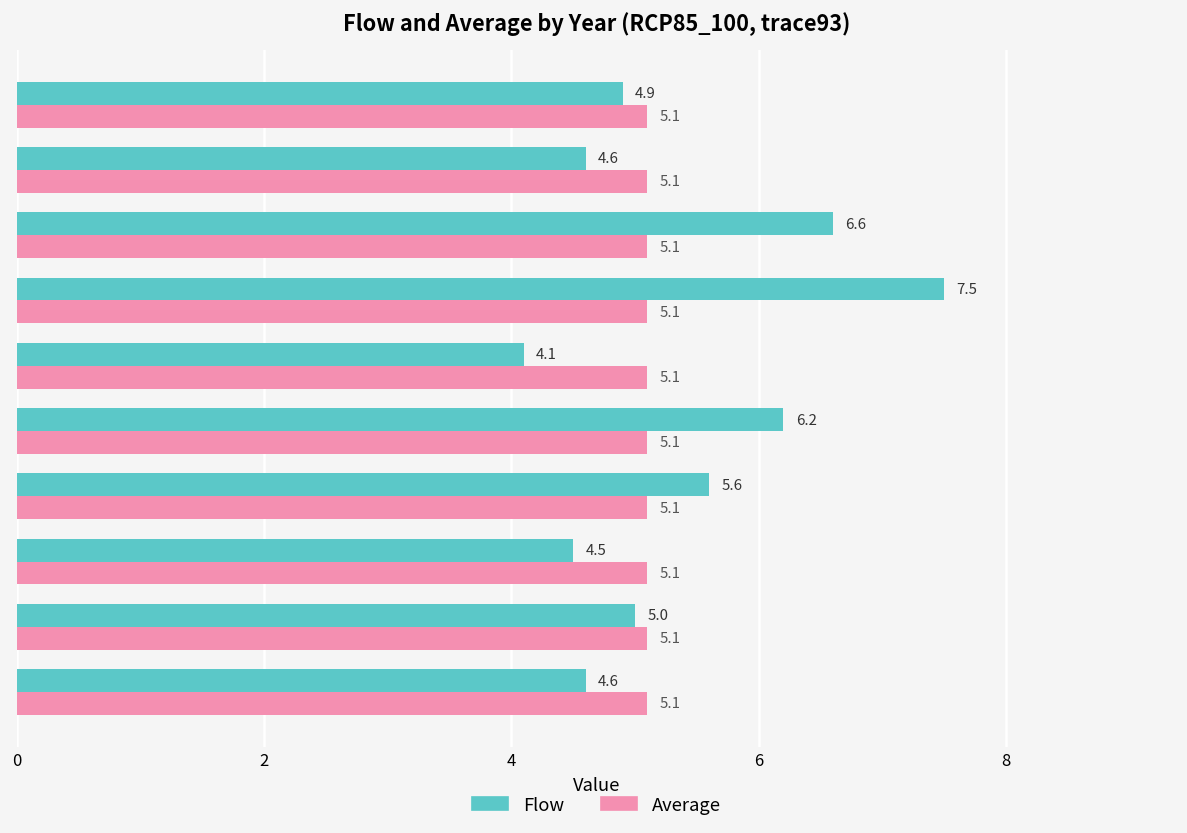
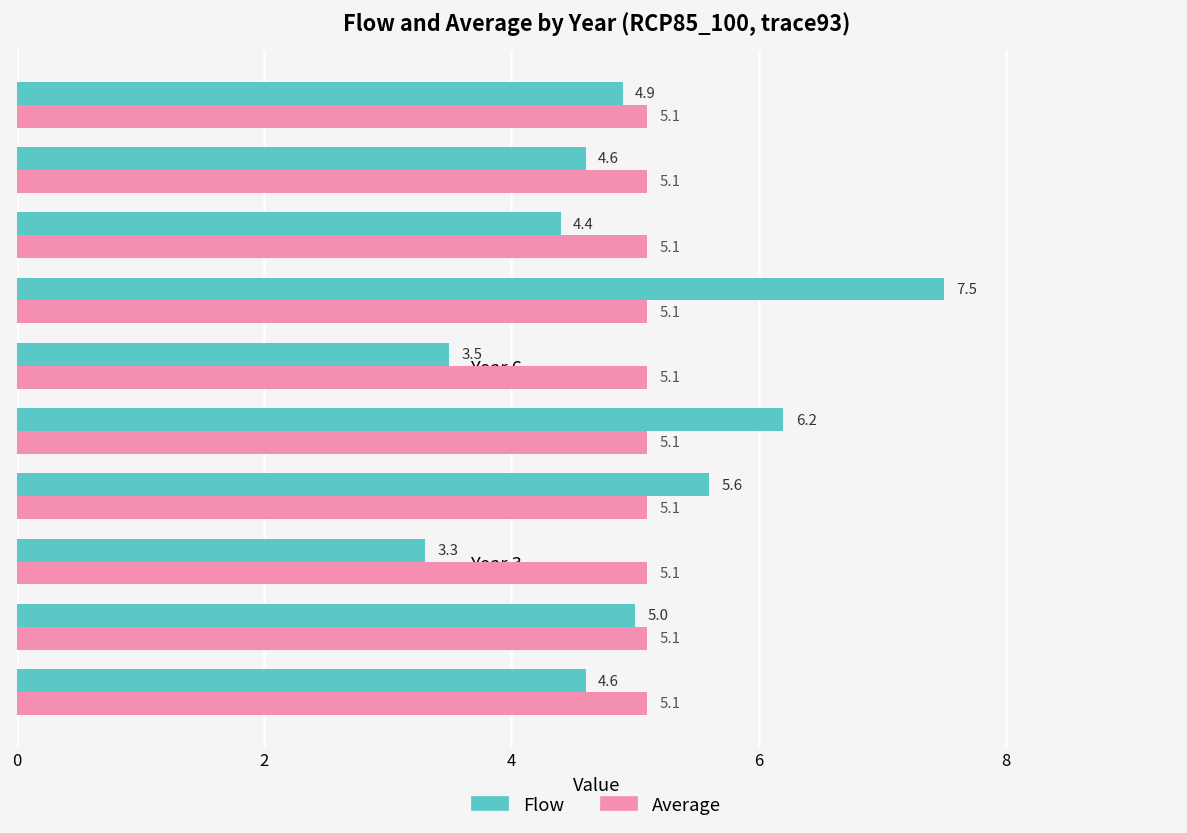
Flow, Year 8: 6.6 -> 4.4
Flow, Year 6: 4.1 -> 3.5
Flow, Year 3: 4.5 -> 3.3
